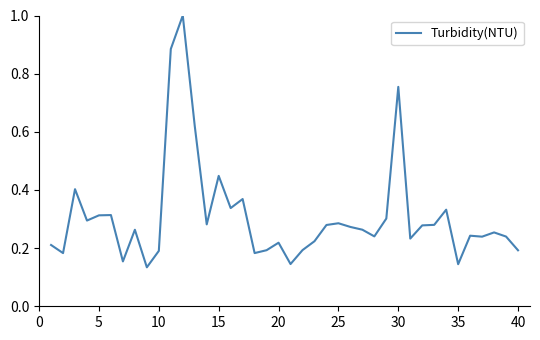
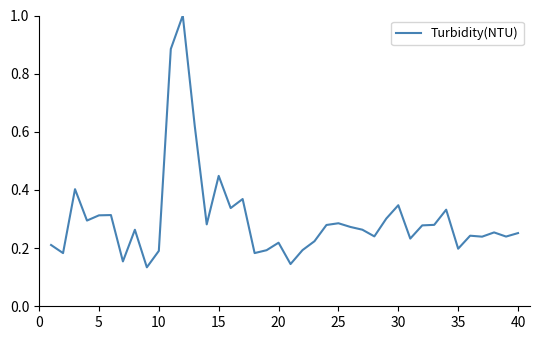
30: 0.75 -> 0.35
35: 0.14 -> 0.20
40: 0.19 -> 0.25
